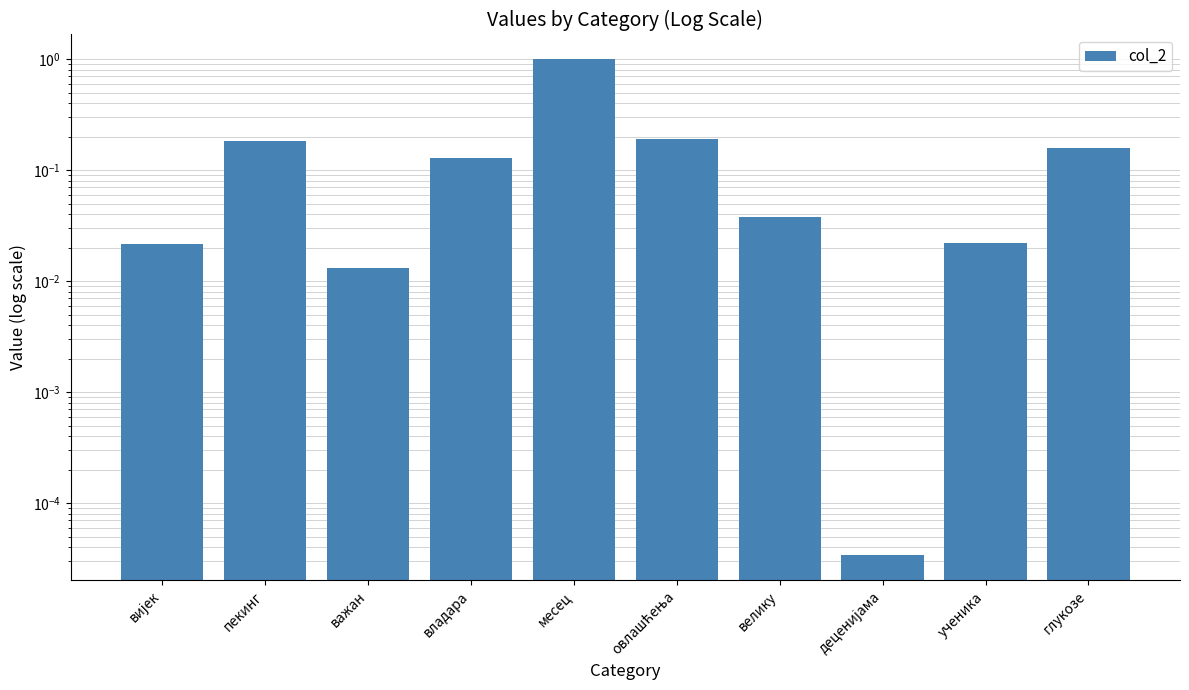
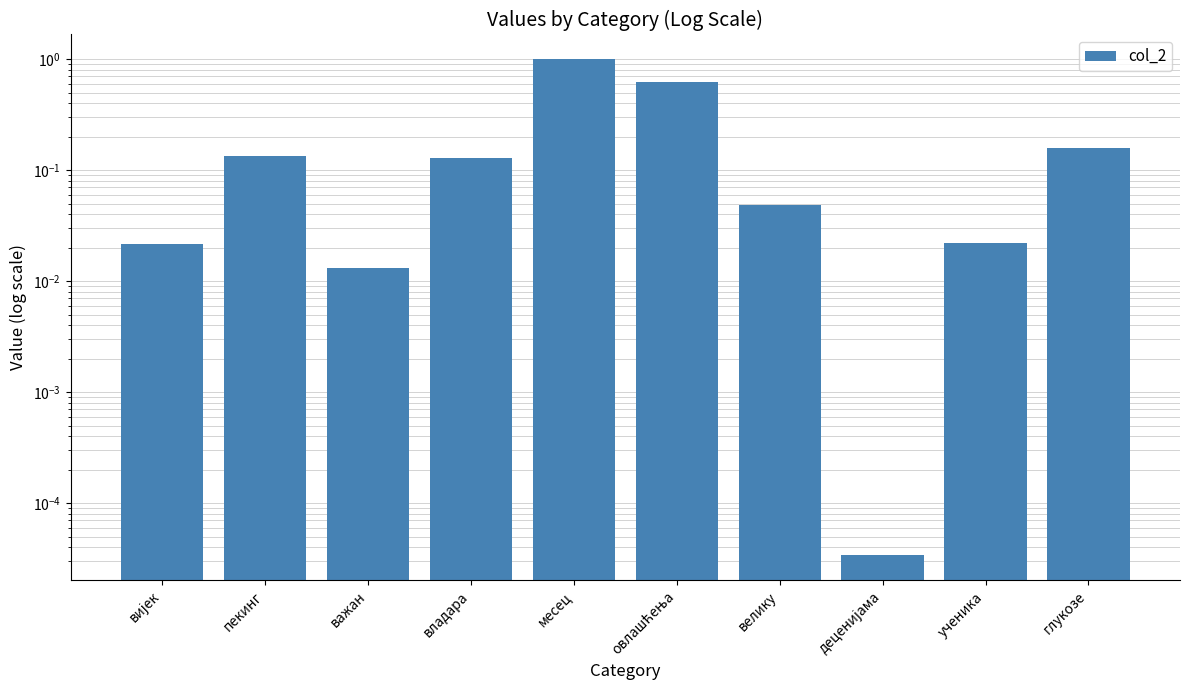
пекинг: 0.18 -> 0.13
овлашћења: 0.19 -> 0.6
велику: 0.038 -> 0.05
